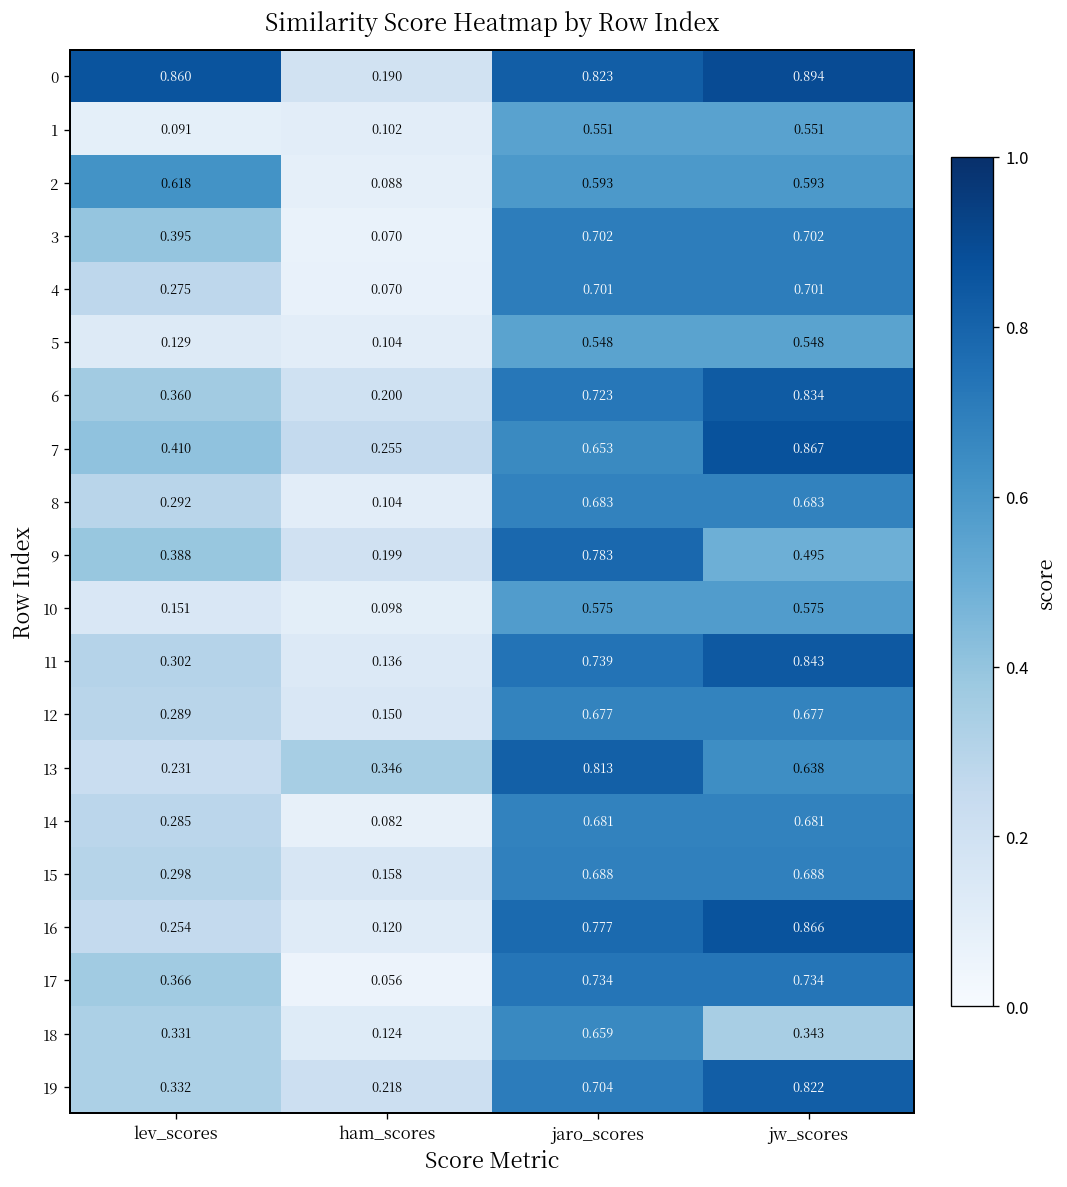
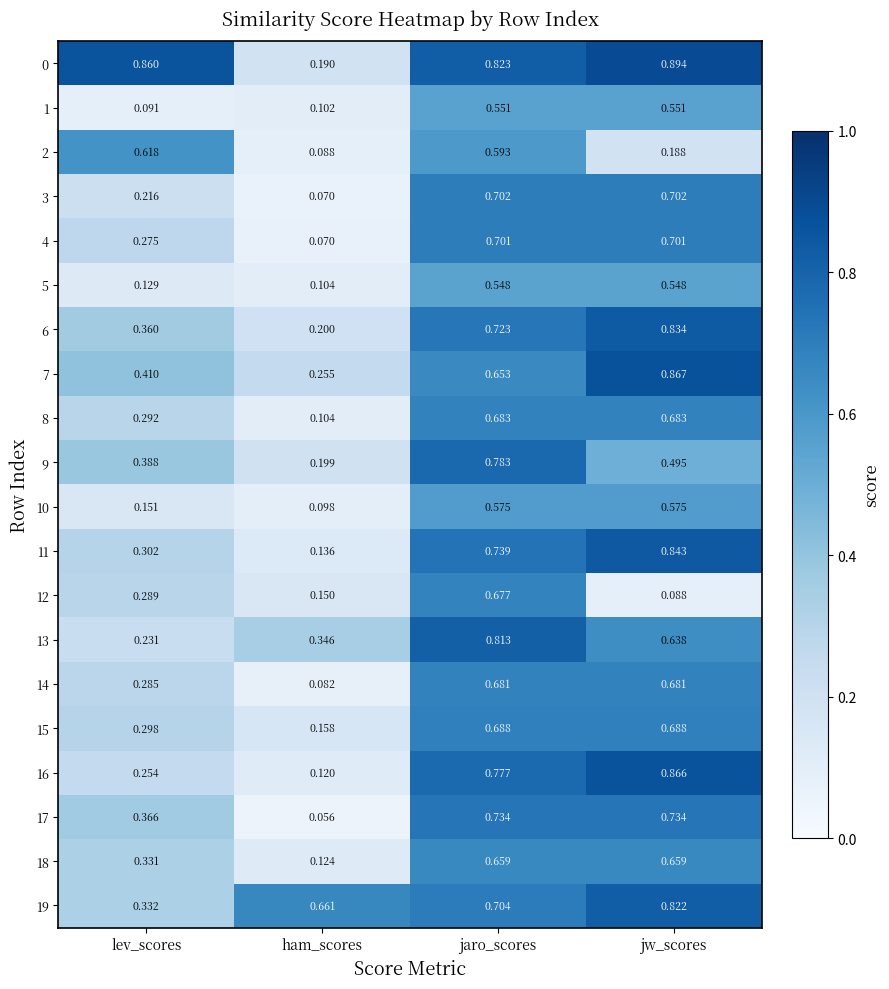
2, jw_scores: 0.593 -> 0.188
3, lev_scores: 0.395 -> 0.216
12, jw_scores: 0.677 -> 0.088
18, jw_scores: 0.343 -> 0.659
19, ham_scores: 0.218 -> 0.661
